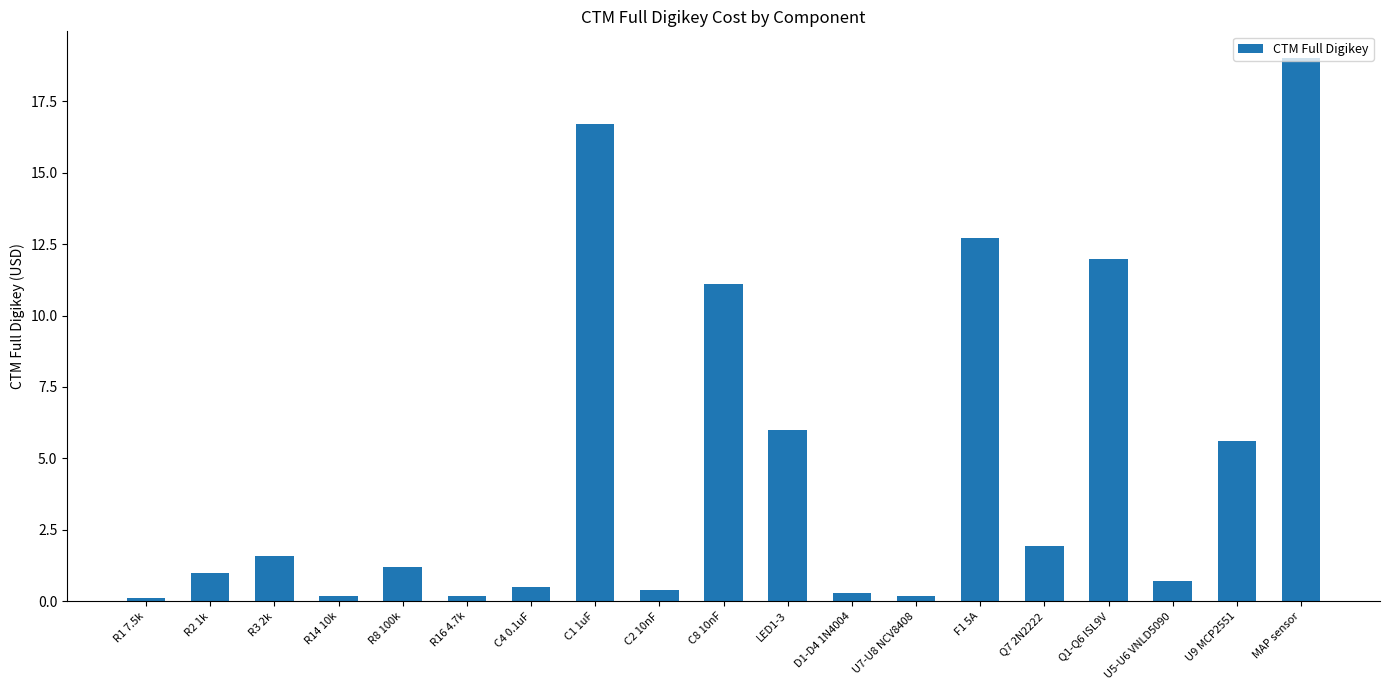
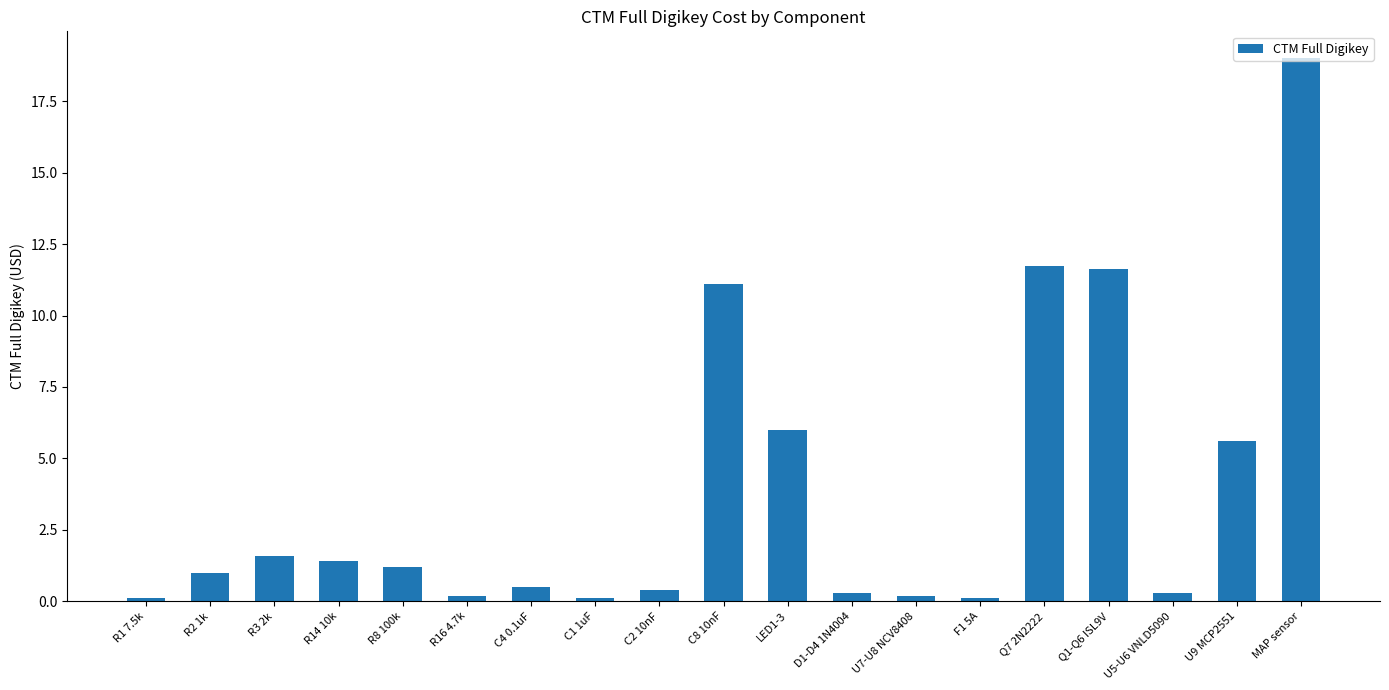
R14 10k: 0.2 -> 1.4
C1 1uF: 16.7 -> 0.1
F1 5A: 12.7 -> 0.1
Q7 2N2222: 1.9 -> 11.8
Q1-Q6 ISL9V: 12.0 -> 11.6
U5-U6 VNLD5090: 0.7 -> 0.3
